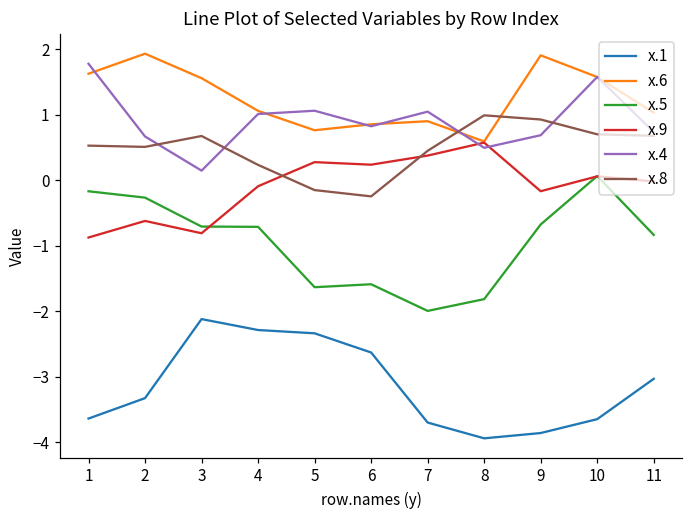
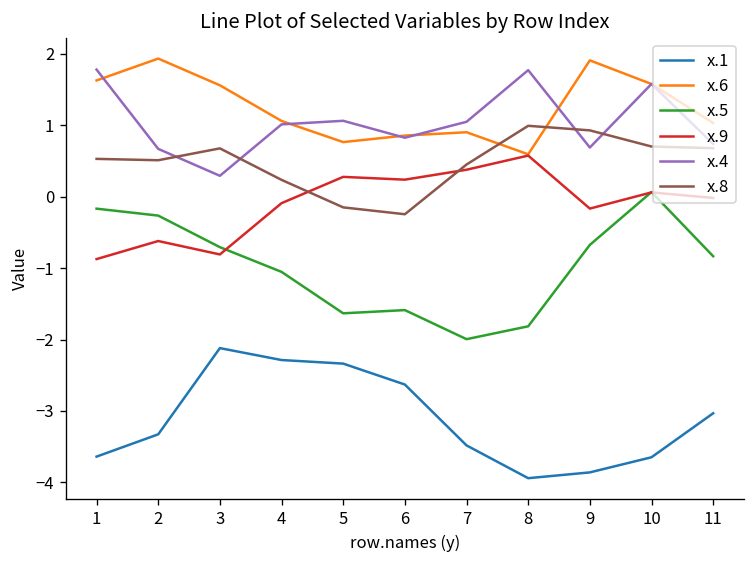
x.4, 3: 0.1 -> 0.3
x.5, 4: -0.7 -> -1.1
x.1, 7: -3.7 -> -3.5
x.4, 8: 0.5 -> 1.8
